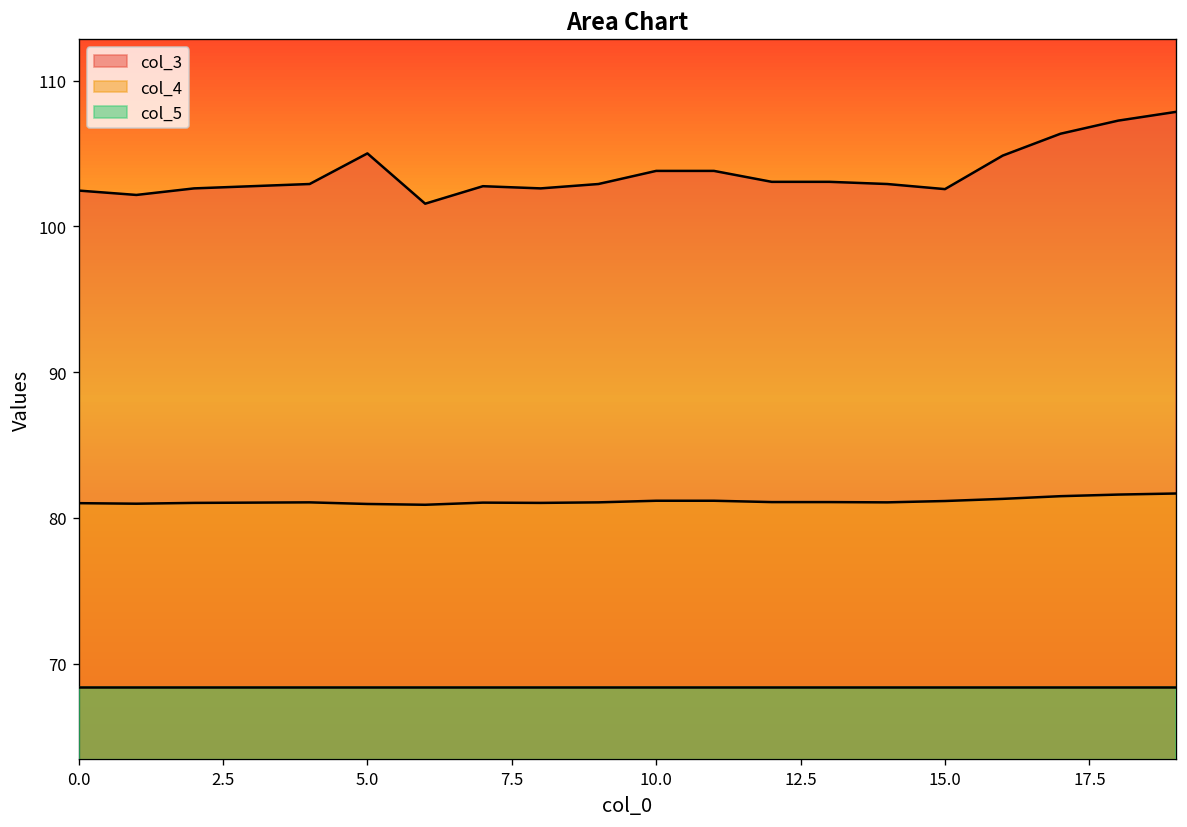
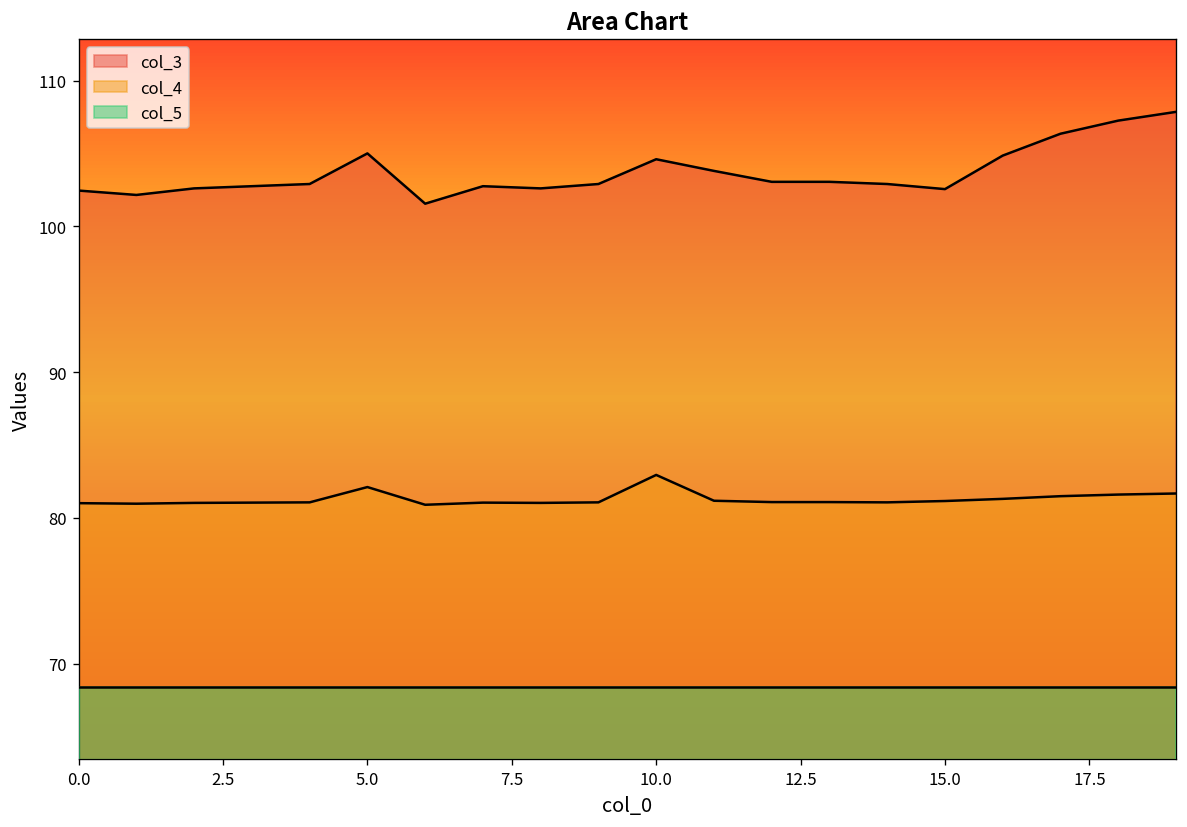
col_4, 5.0: 80.9 -> 82.1
col_3, 10.0: 103.8 -> 104.6
col_4, 10.0: 81.2 -> 82.9
